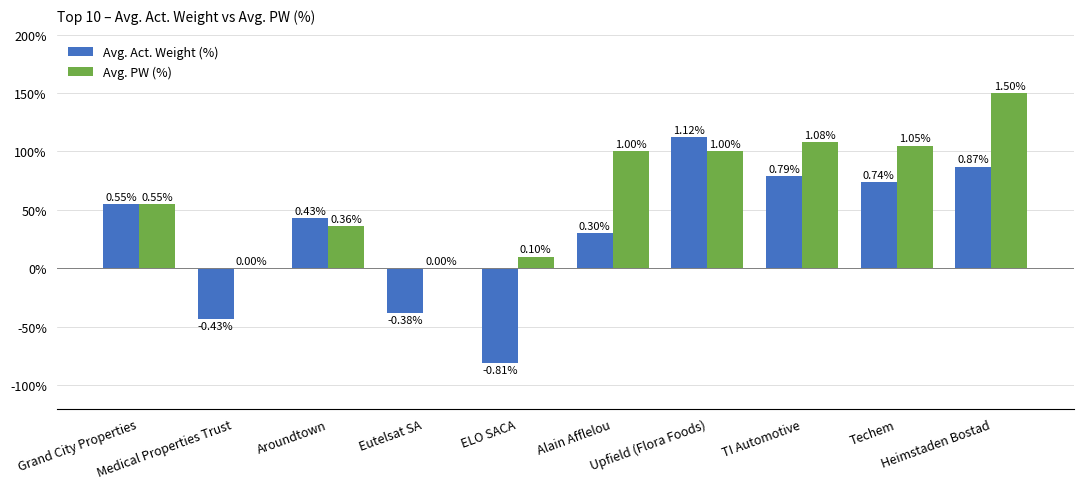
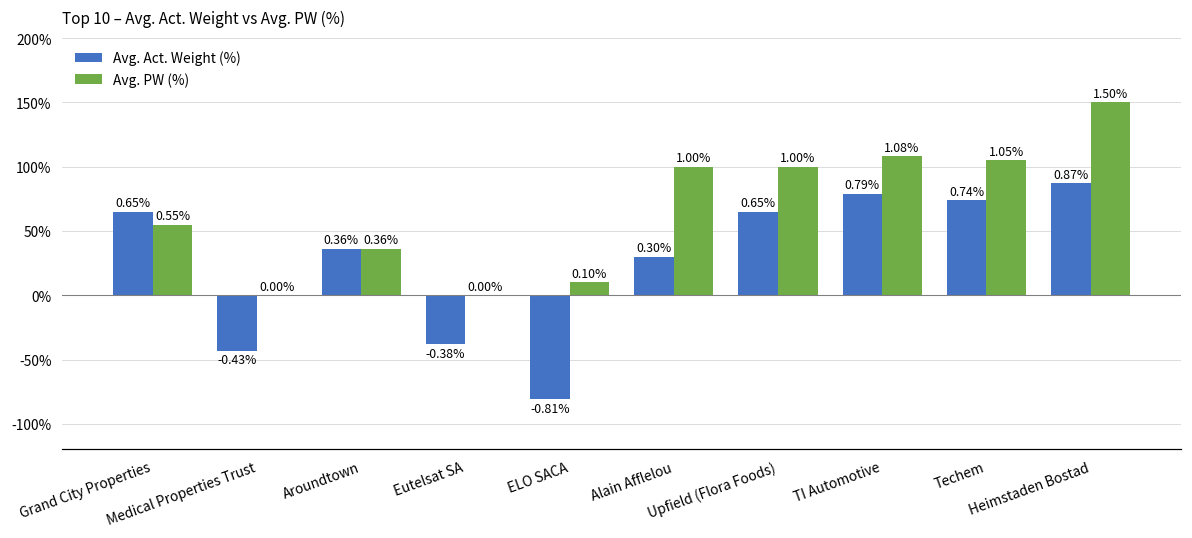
Avg. Act. Weight (%), Grand City Properties: 0.55% -> 0.65%
Avg. Act. Weight (%), Aroundtown: 0.43% -> 0.36%
Avg. Act. Weight (%), Upfield (Flora Foods): 1.12% -> 0.65%
